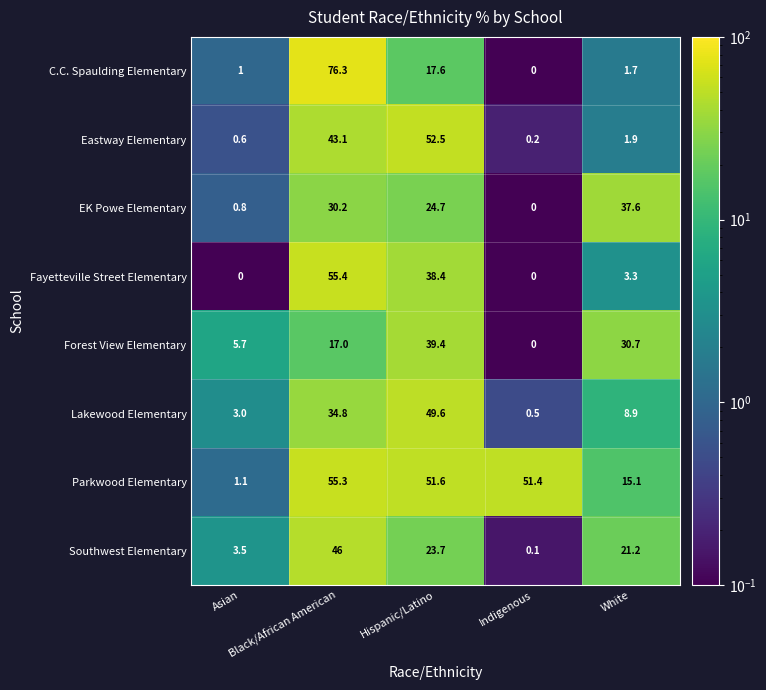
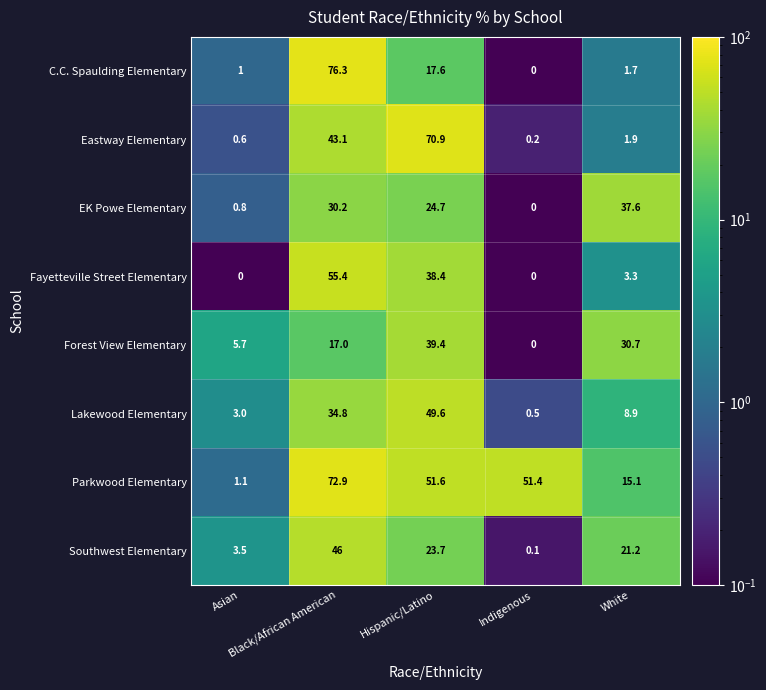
Eastway Elementary, Hispanic/Latino: 52.5 -> 70.9
Parkwood Elementary, Black/African American: 55.3 -> 72.9
